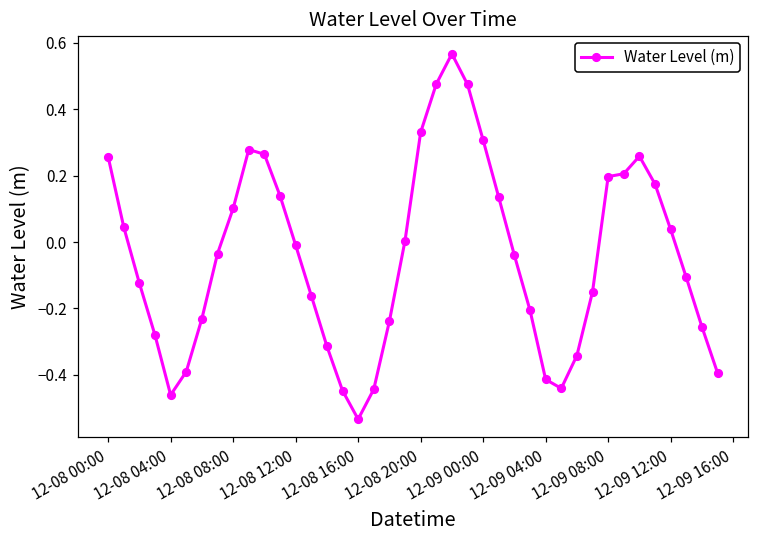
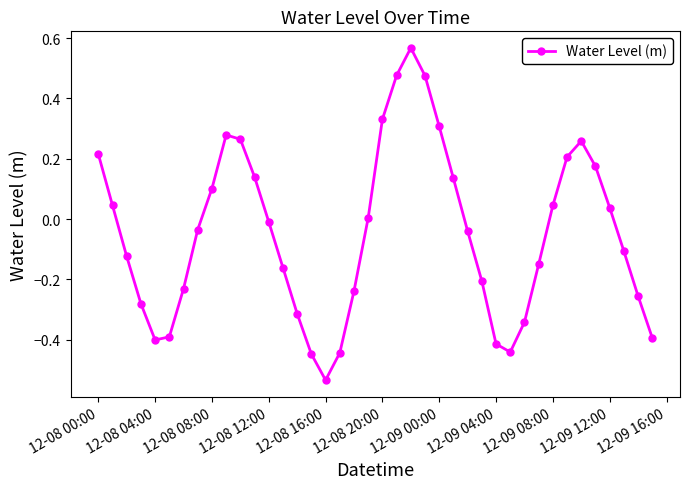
12-08 00:00: 0.26 -> 0.22
12-08 04:00: -0.46 -> -0.40
12-09 08:00: 0.20 -> 0.04
